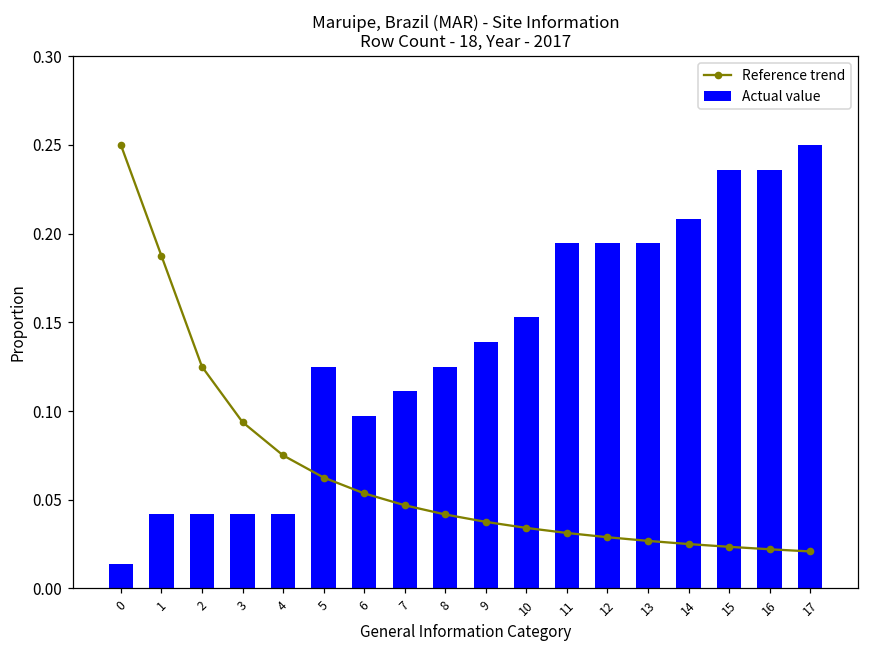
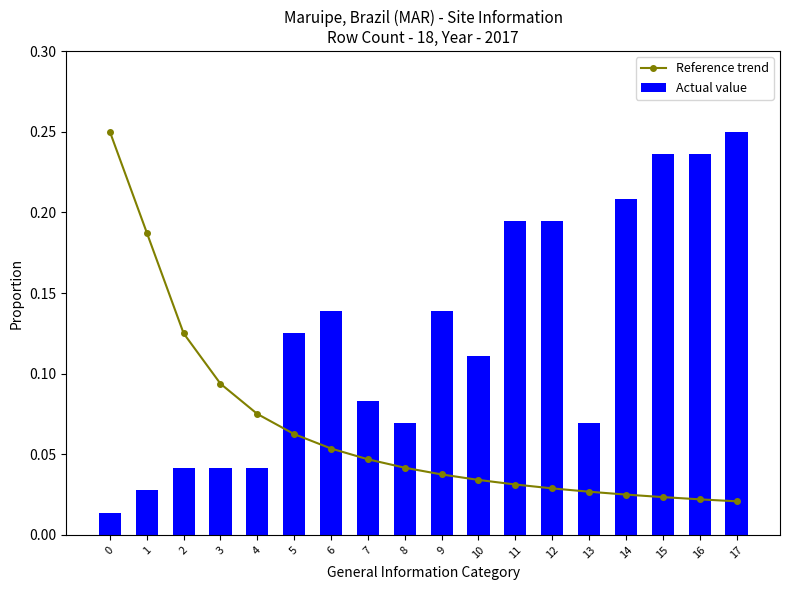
Actual value, 1: 0.042 -> 0.028
Actual value, 6: 0.097 -> 0.139
Actual value, 7: 0.111 -> 0.083
Actual value, 8: 0.125 -> 0.069
Actual value, 10: 0.153 -> 0.111
Actual value, 13: 0.194 -> 0.069
